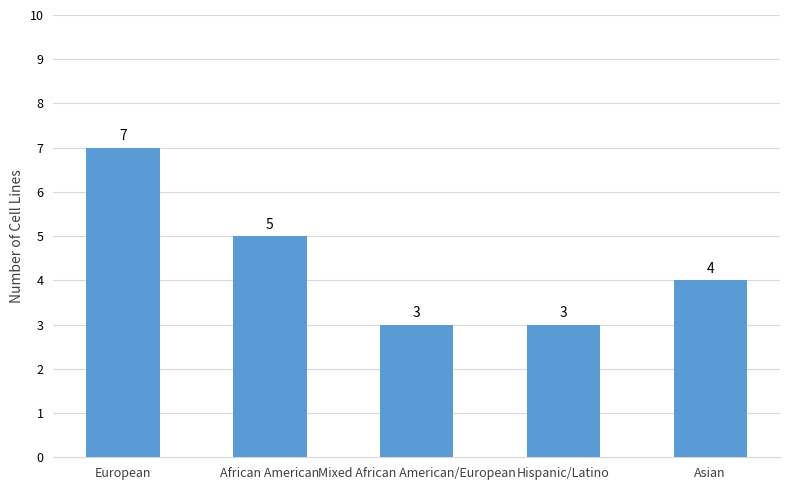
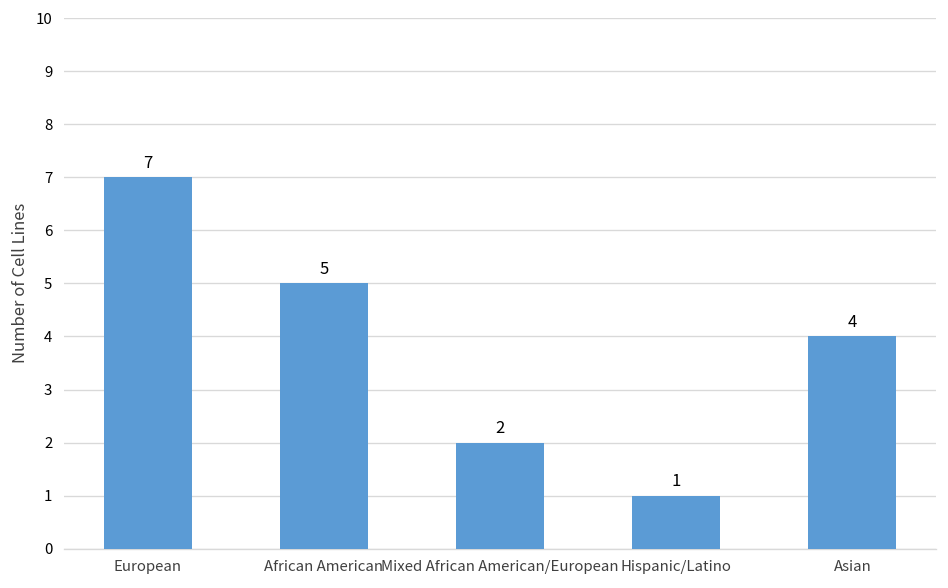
Mixed African American/European: 3 -> 2
Hispanic/Latino: 3 -> 1
